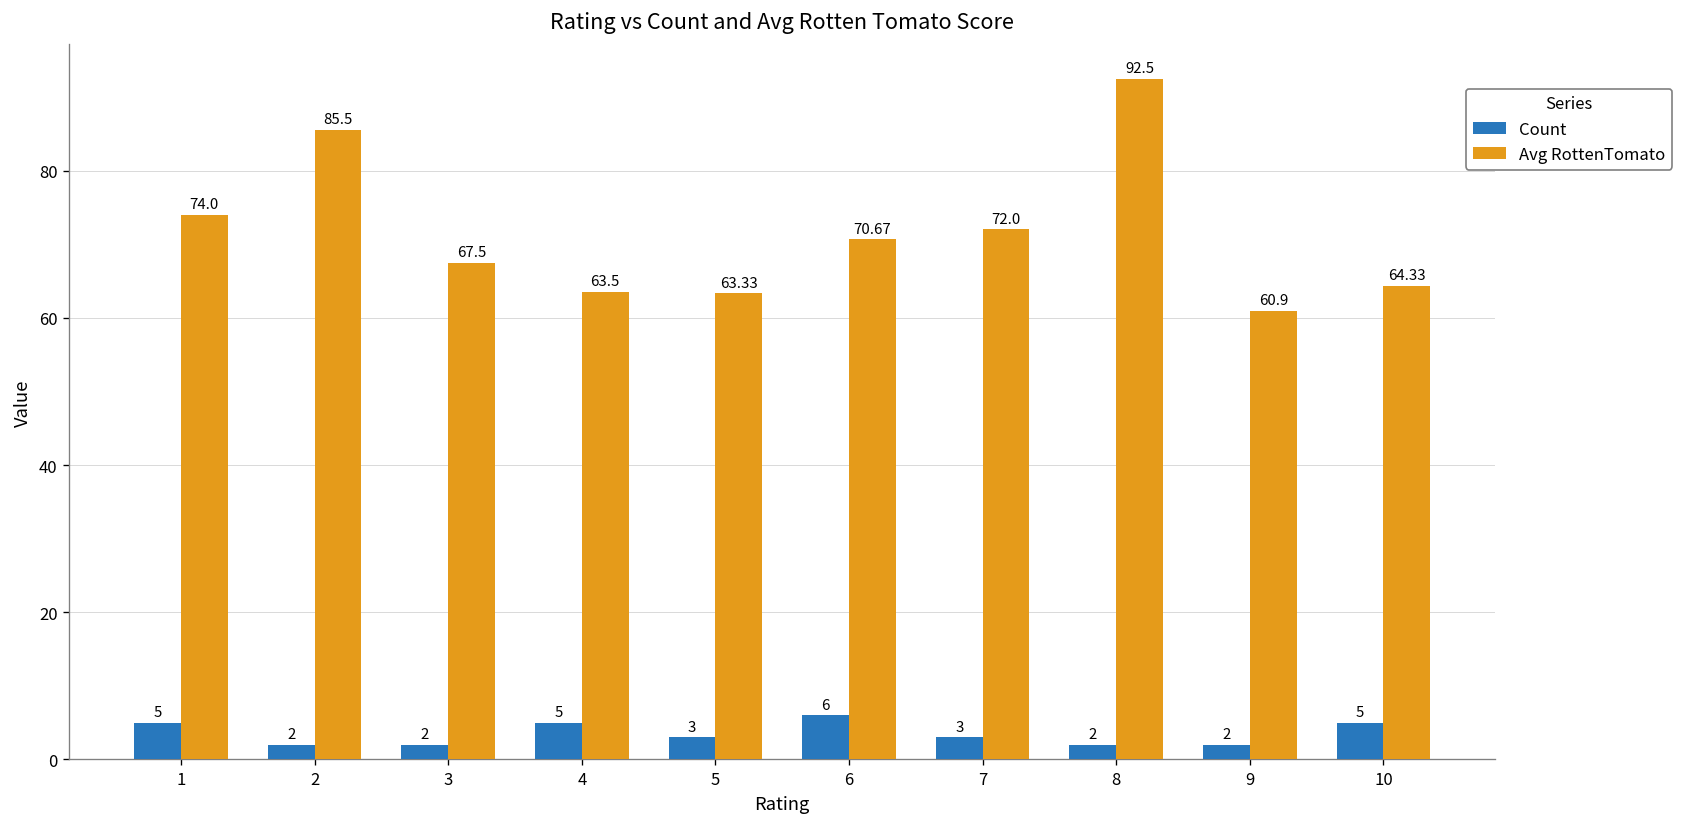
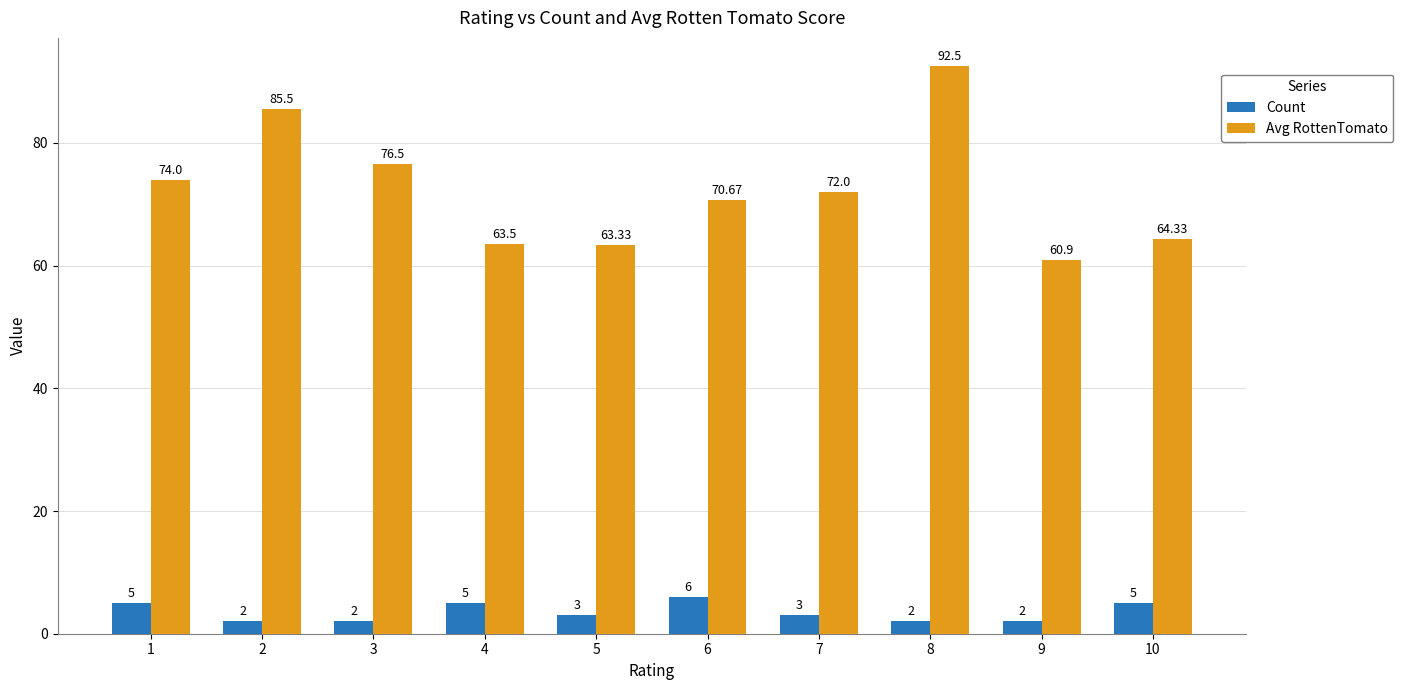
Avg RottenTomato, 3: 67.5 -> 76.5
